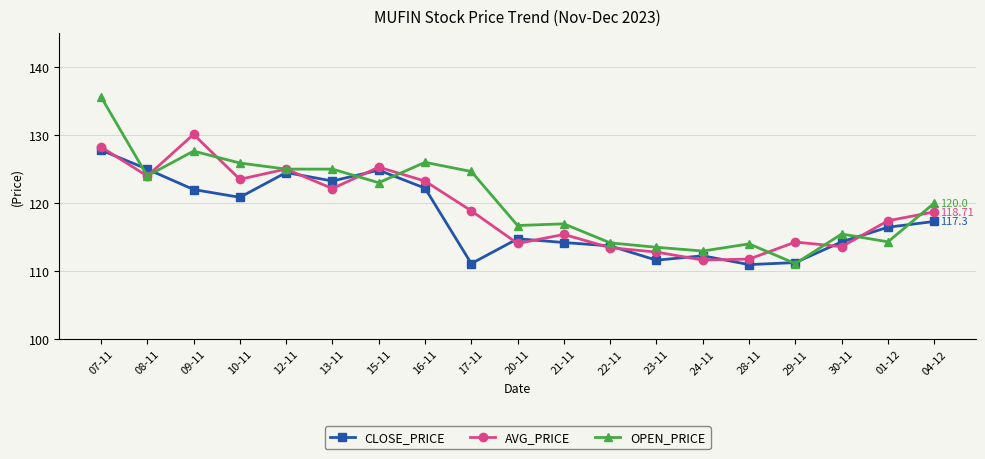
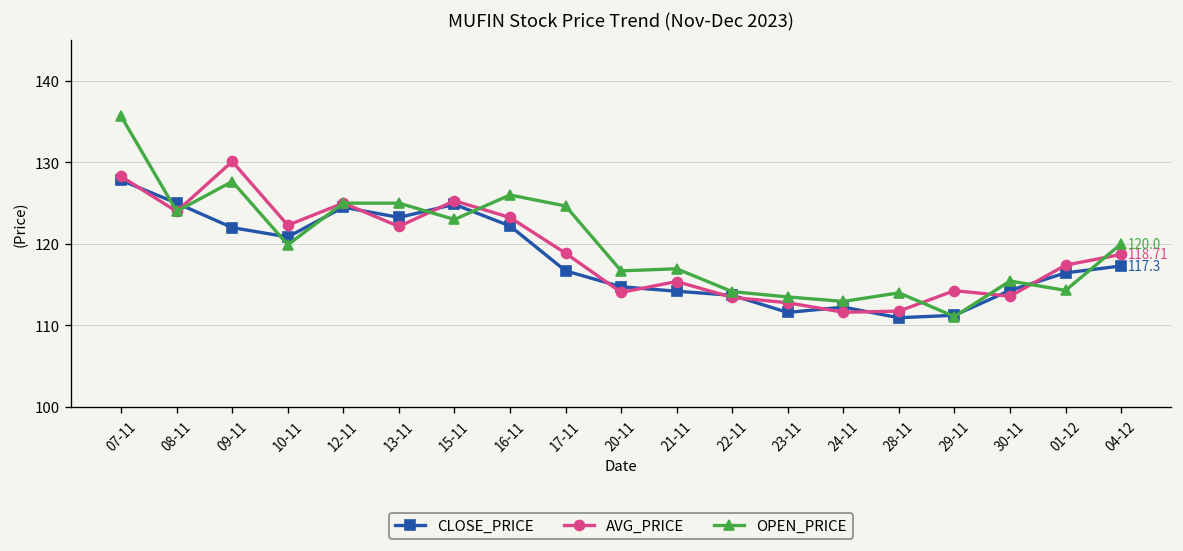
AVG_PRICE, 10-11: 124 -> 122
OPEN_PRICE, 10-11: 126 -> 120
CLOSE_PRICE, 17-11: 111 -> 117
